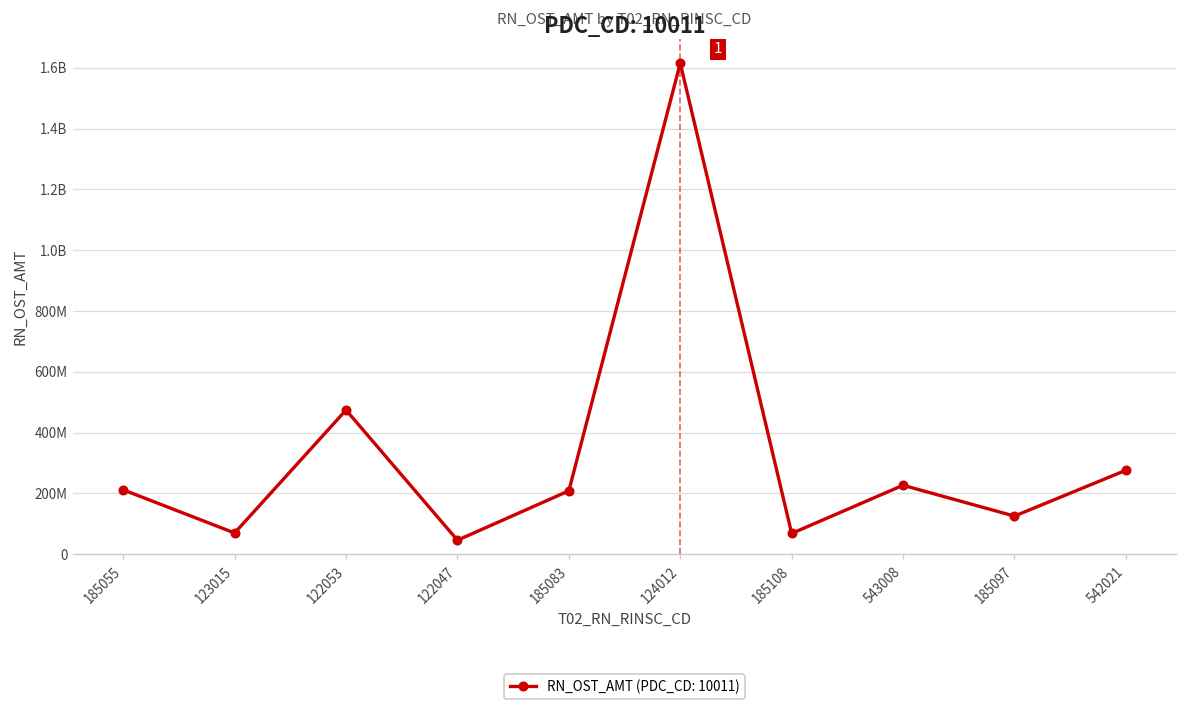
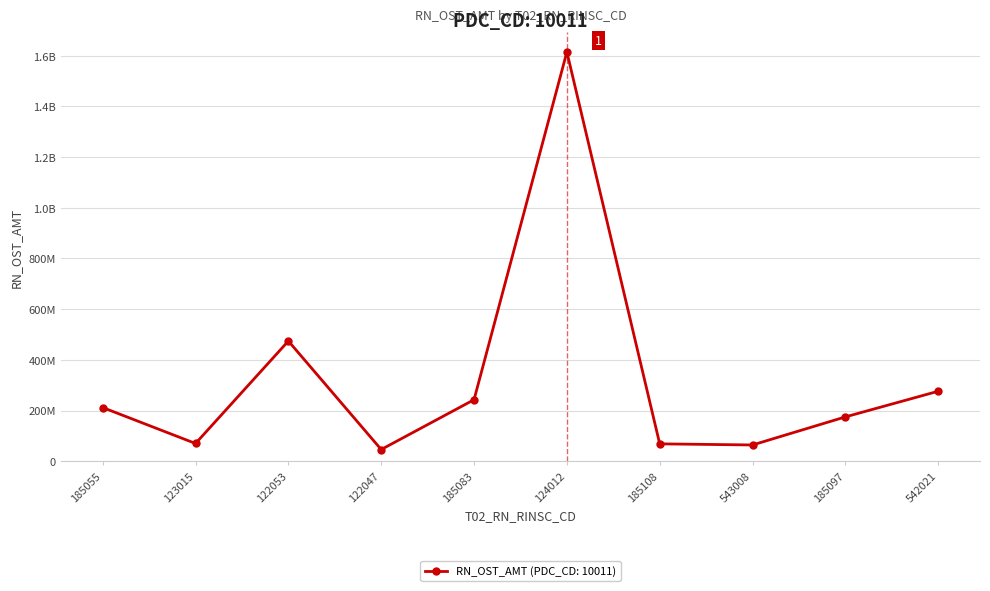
185083: 210000000 -> 240000000
543008: 230000000 -> 60000000
185097: 130000000 -> 170000000
